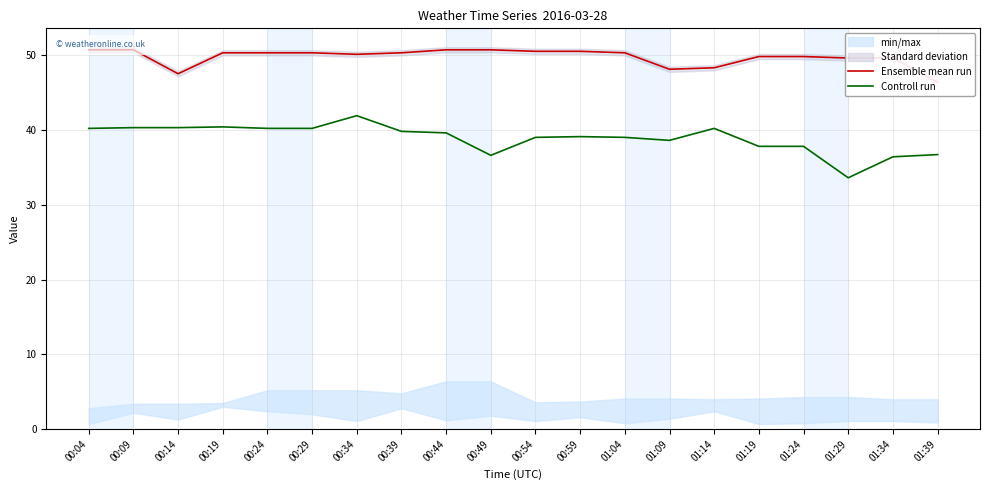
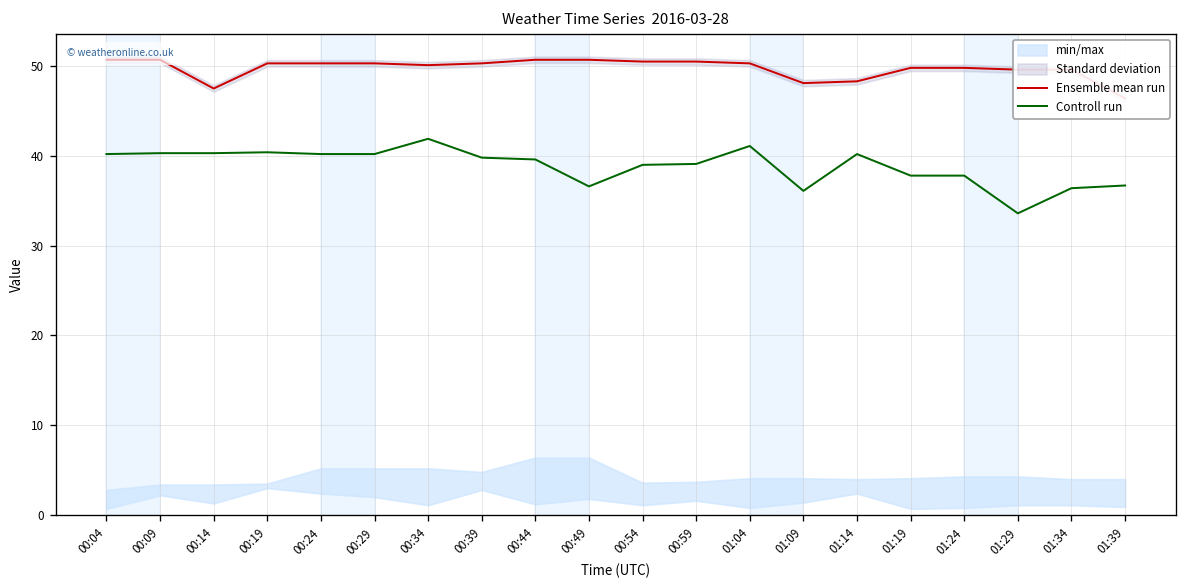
Controll run, 01:04: 39 -> 41
Controll run, 01:09: 39 -> 36
